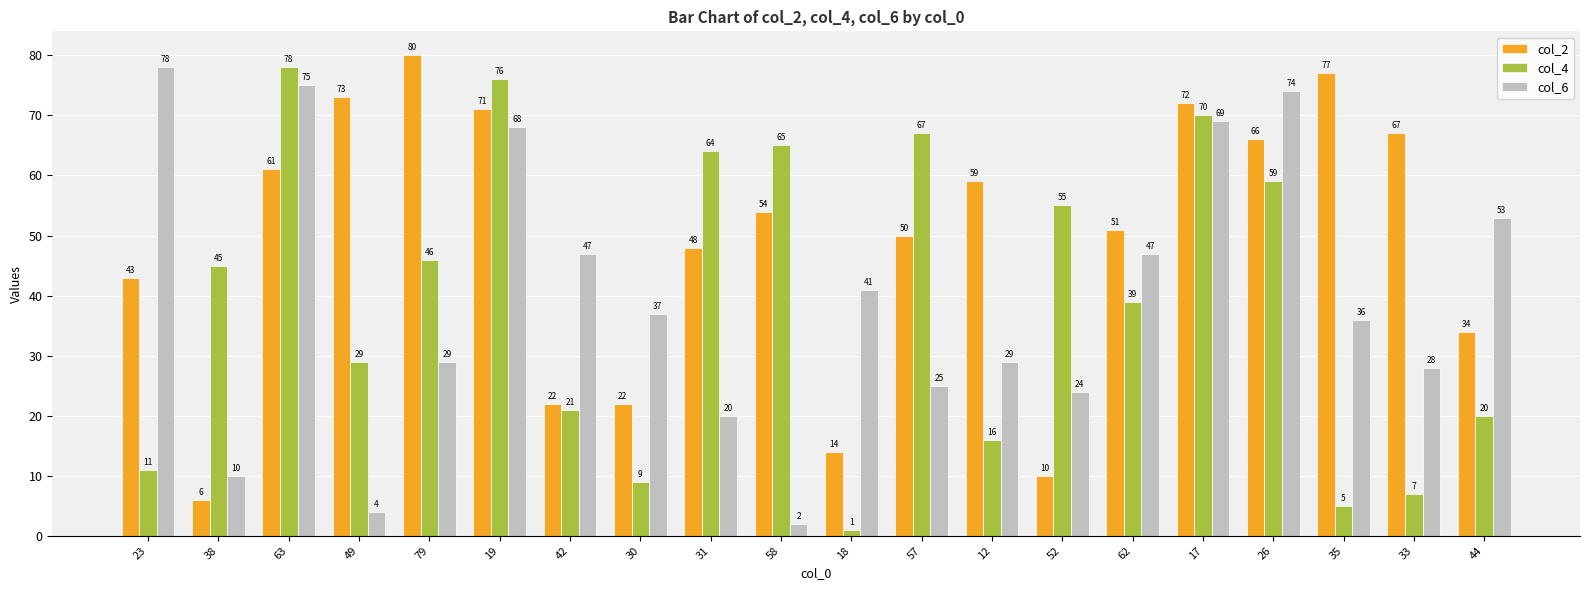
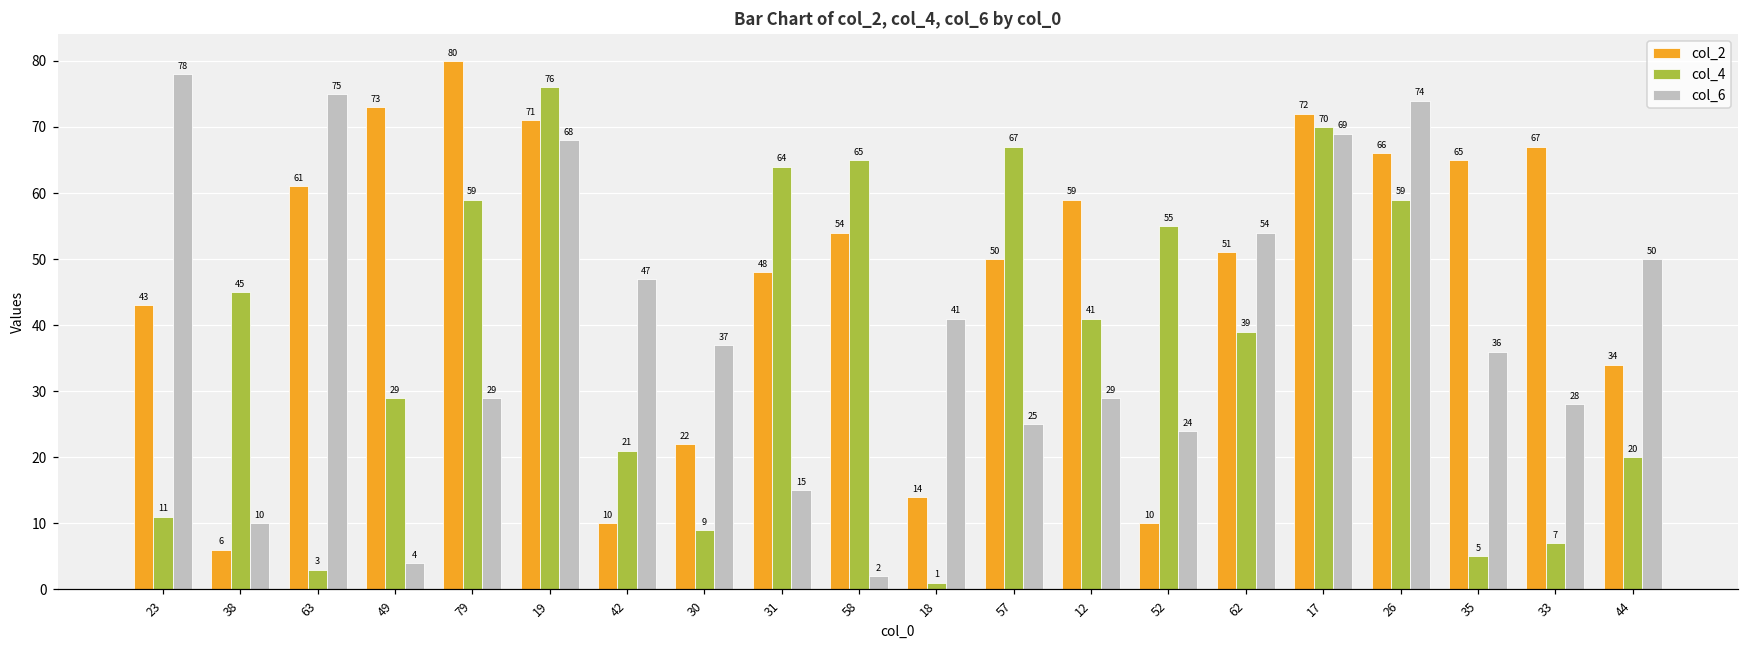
col_4, 63: 78 -> 3
col_4, 79: 46 -> 59
col_2, 42: 22 -> 10
col_6, 31: 20 -> 15
col_4, 12: 16 -> 41
col_6, 62: 47 -> 54
col_2, 35: 77 -> 65
col_6, 44: 53 -> 50
